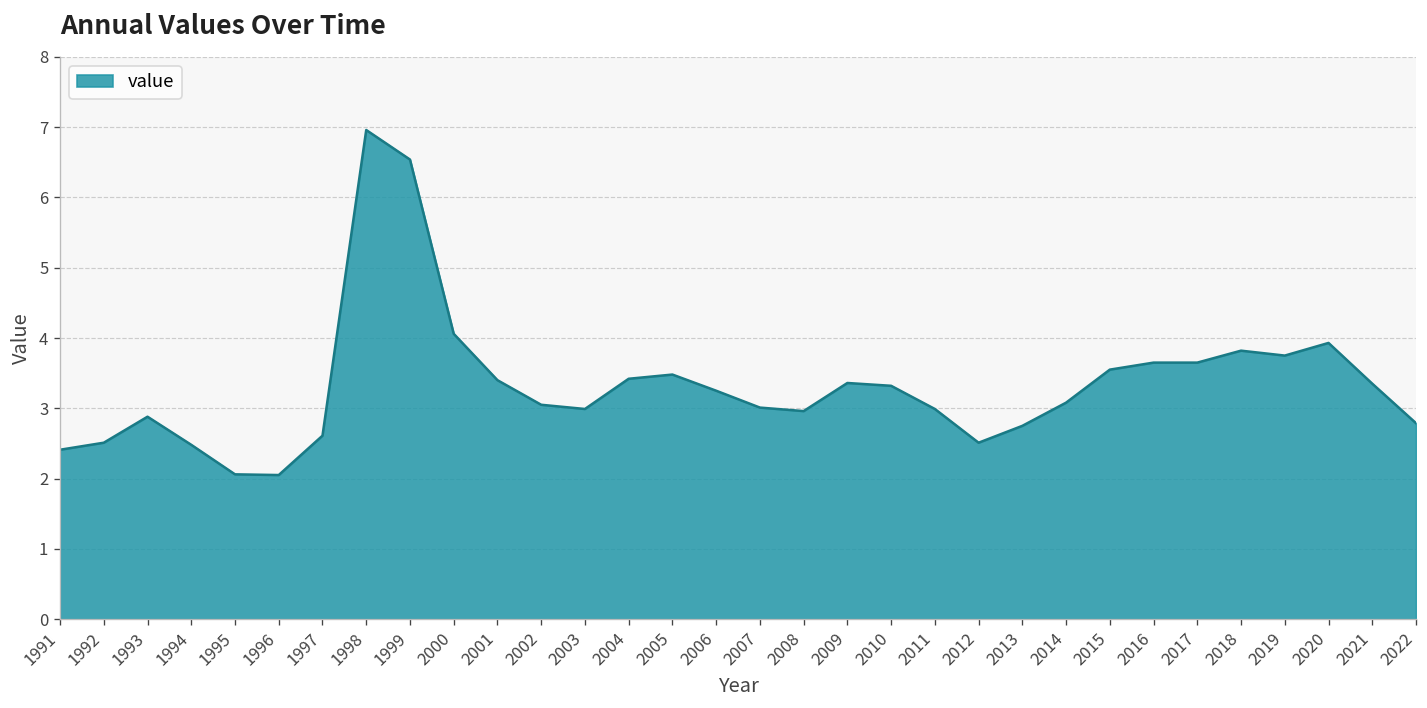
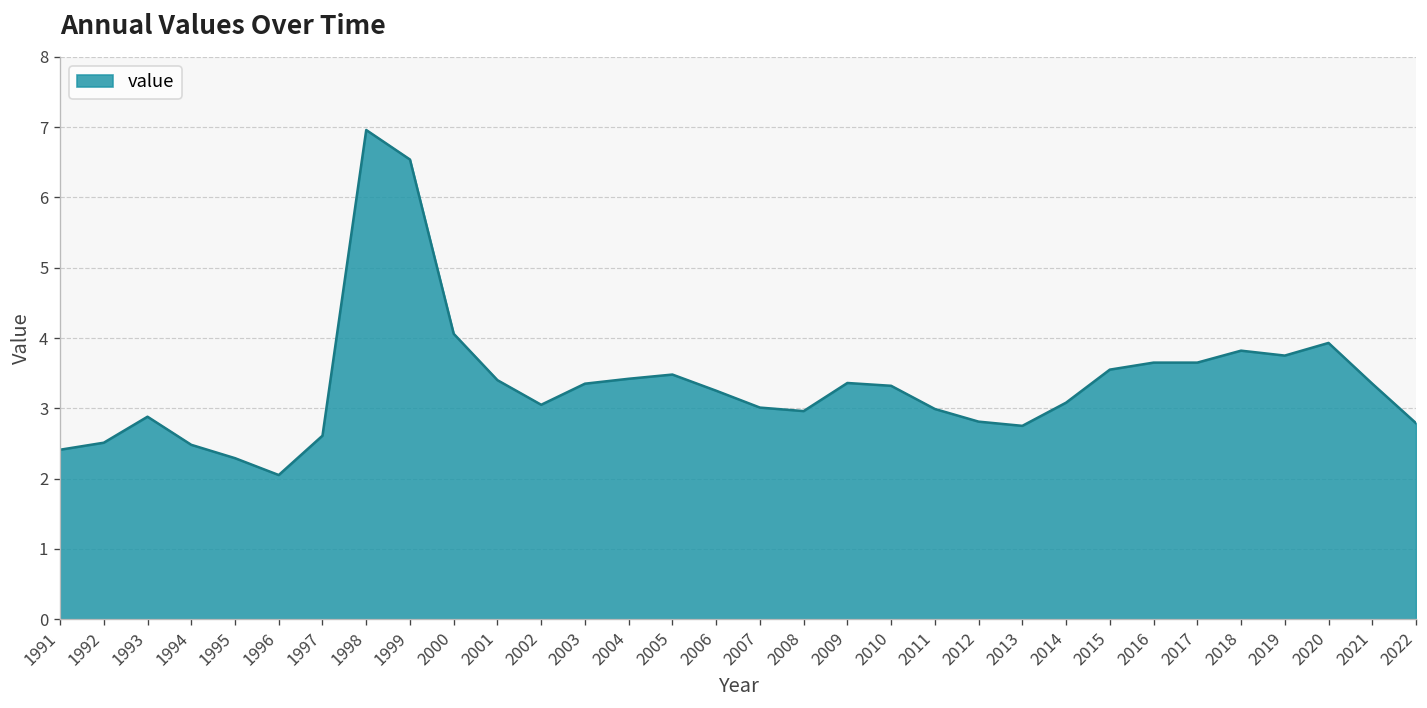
1995: 2.1 -> 2.3
2003: 3.0 -> 3.4
2012: 2.5 -> 2.8
